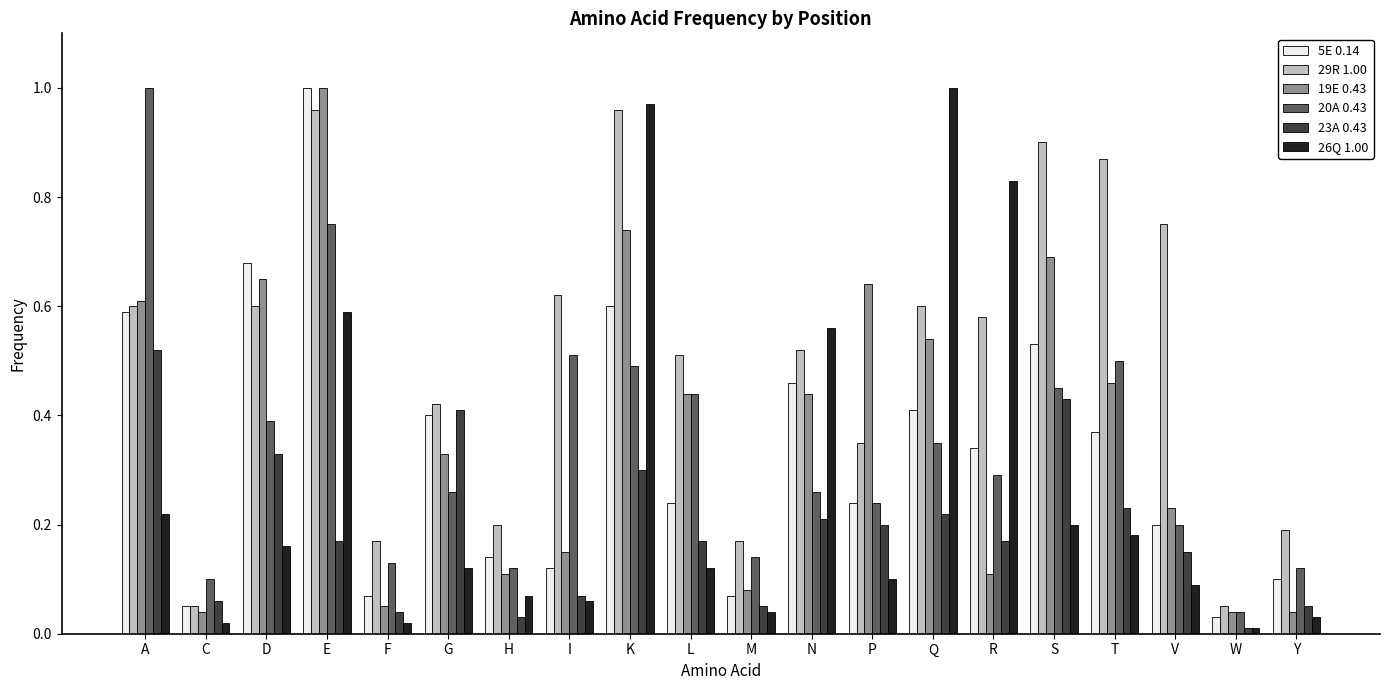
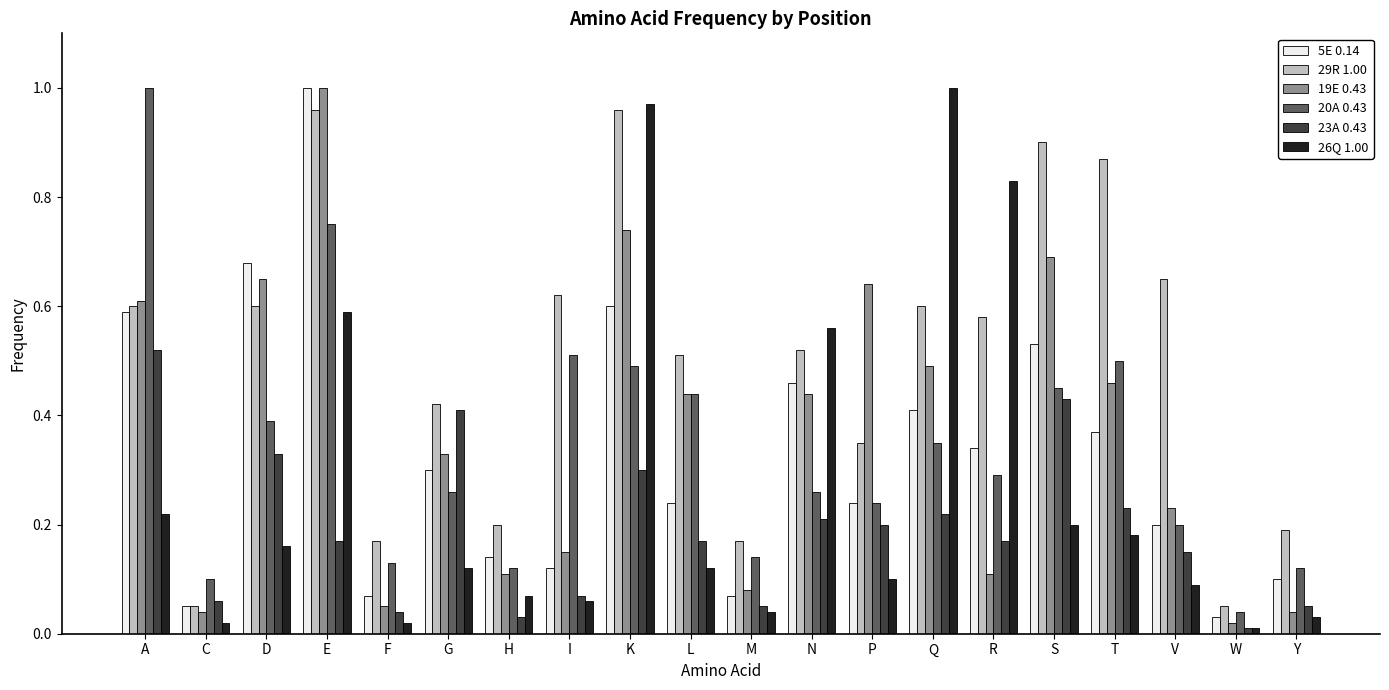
5E 0.14, G: 0.4 -> 0.3
19E 0.43, Q: 0.54 -> 0.49
29R 1.00, V: 0.75 -> 0.65
19E 0.43, W: 0.04 -> 0.02
